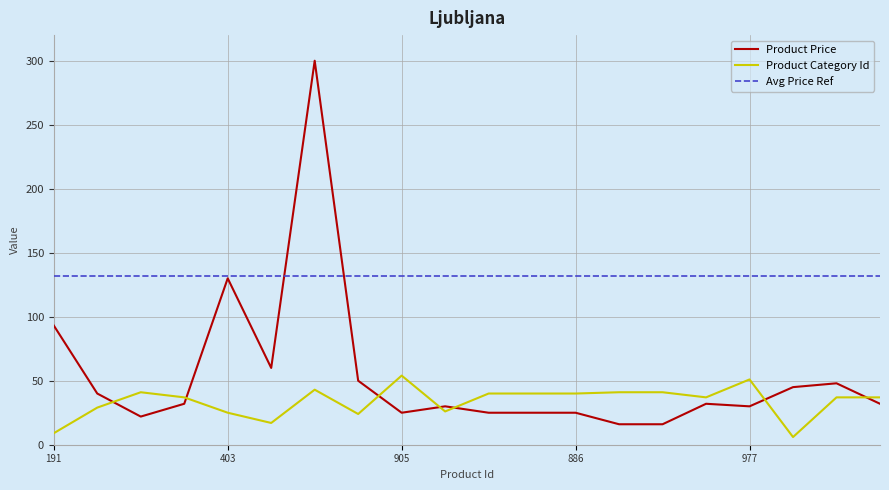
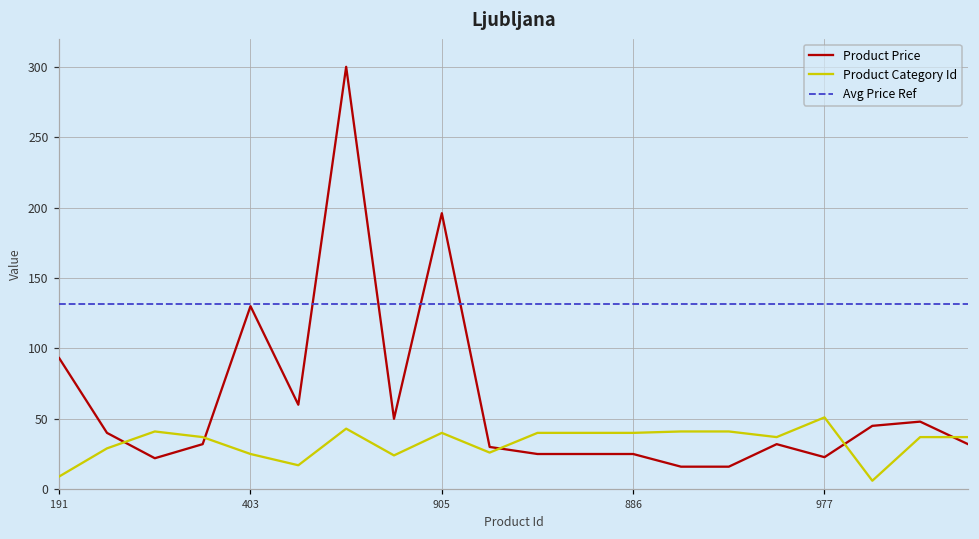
Product Price, 905: 25 -> 196
Product Category Id, 905: 54 -> 40
Product Price, 977: 30 -> 23
